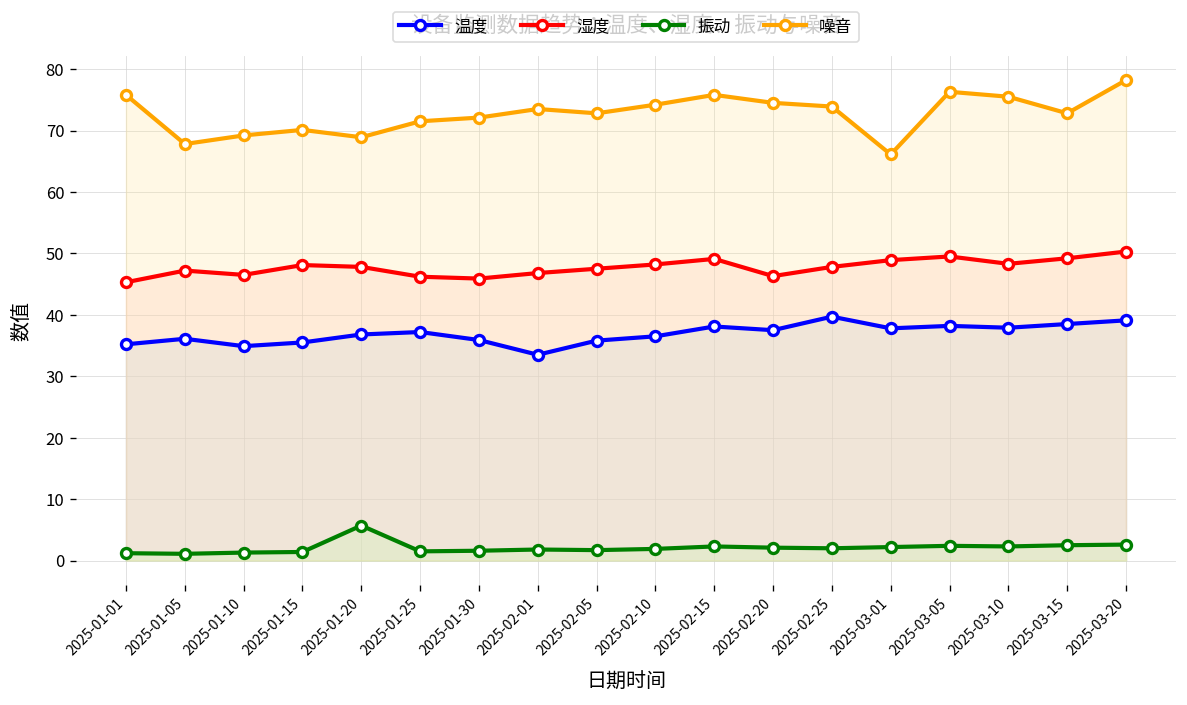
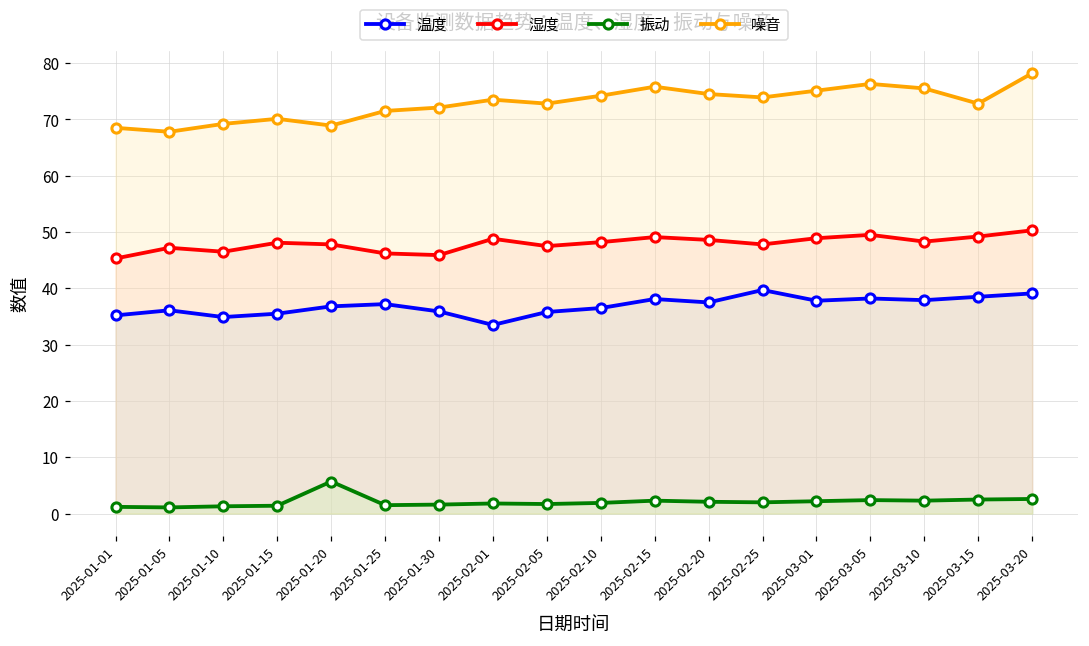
噪音, 2025-01-01: 76 -> 69
湿度, 2025-02-01: 47 -> 49
湿度, 2025-02-20: 46 -> 49
噪音, 2025-03-01: 66 -> 75
